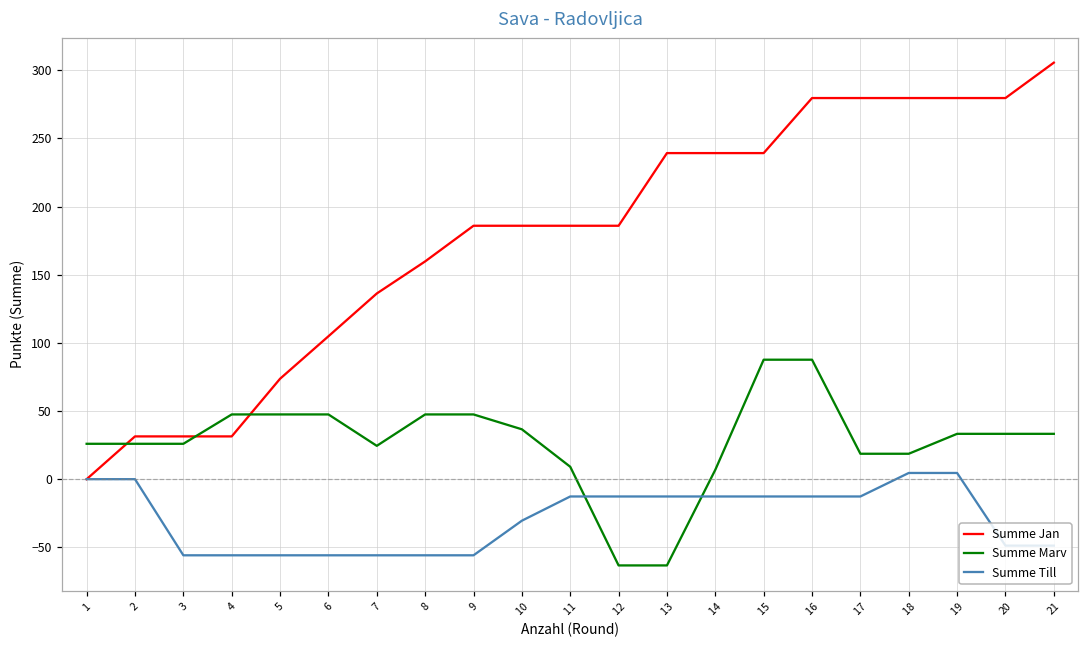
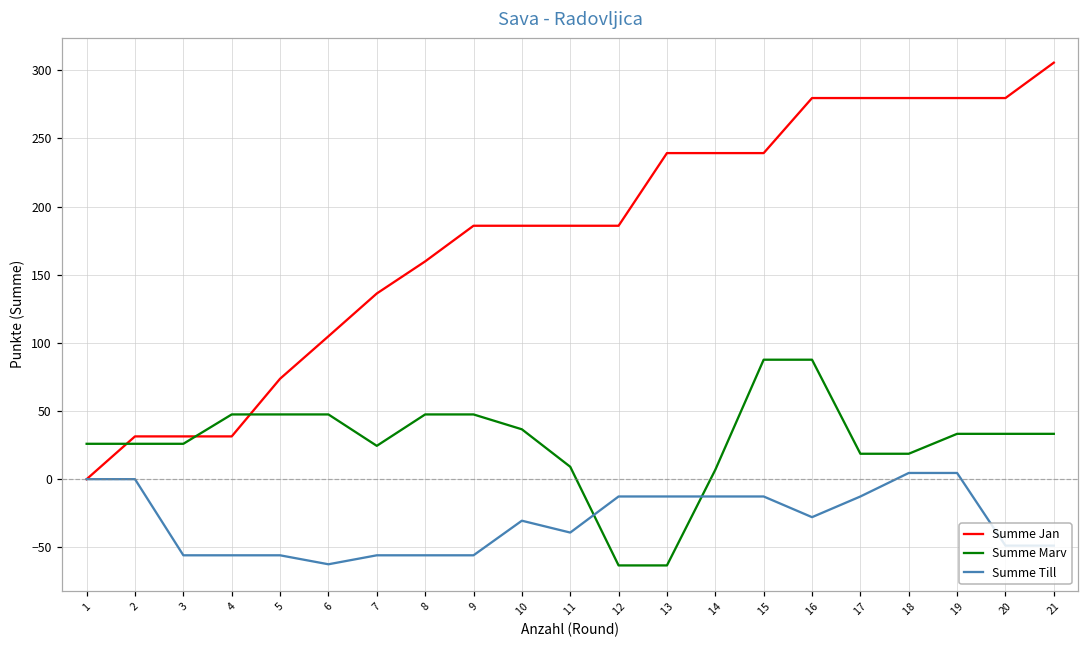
Summe Till, 6: -56 -> -62
Summe Till, 11: -13 -> -39
Summe Till, 16: -13 -> -28
